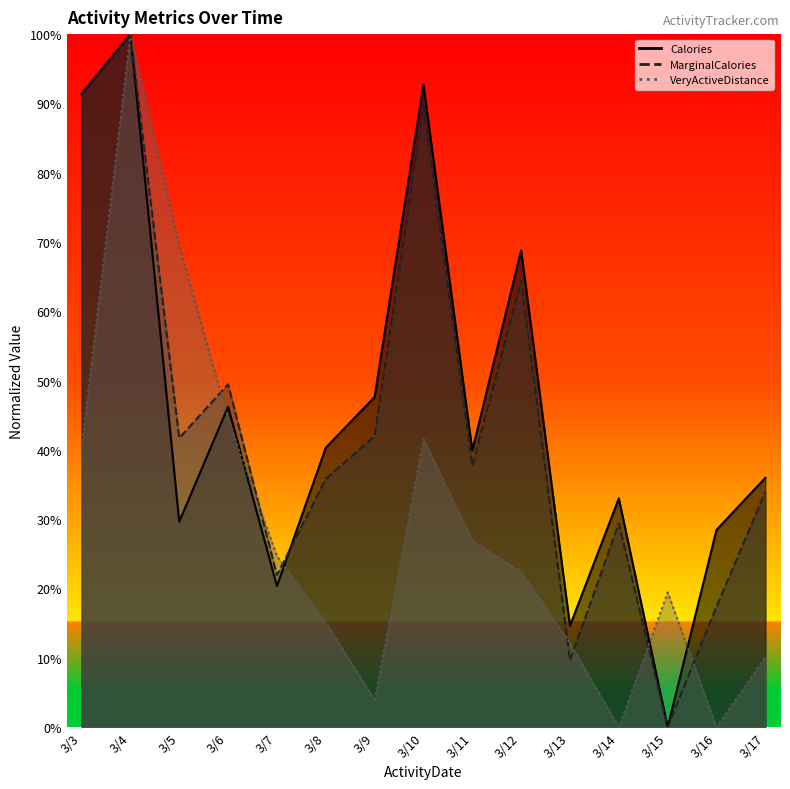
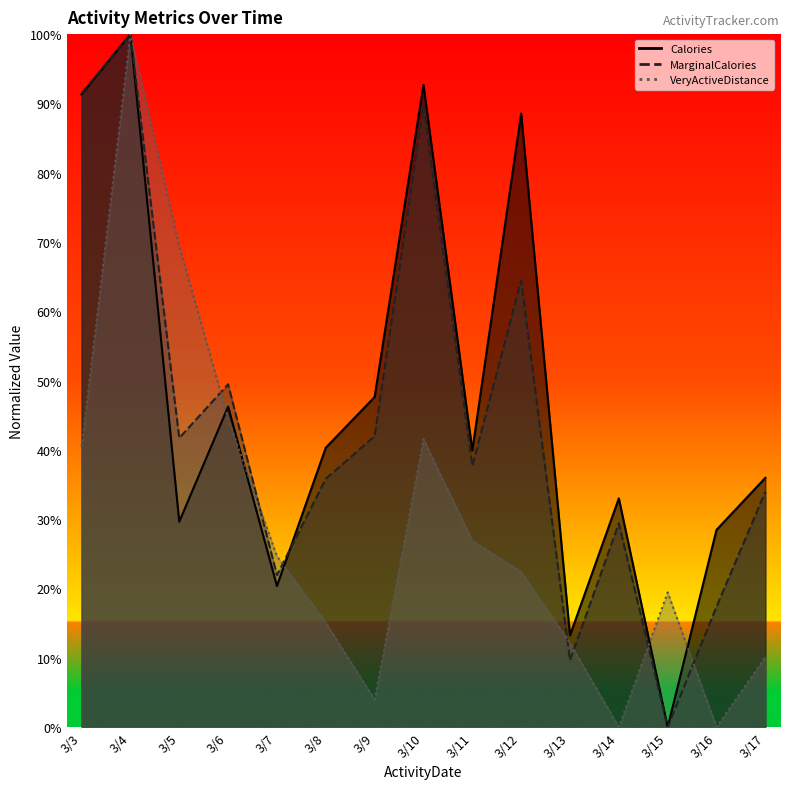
Calories, 3/12: 69% -> 89%
Calories, 3/13: 15% -> 13%
